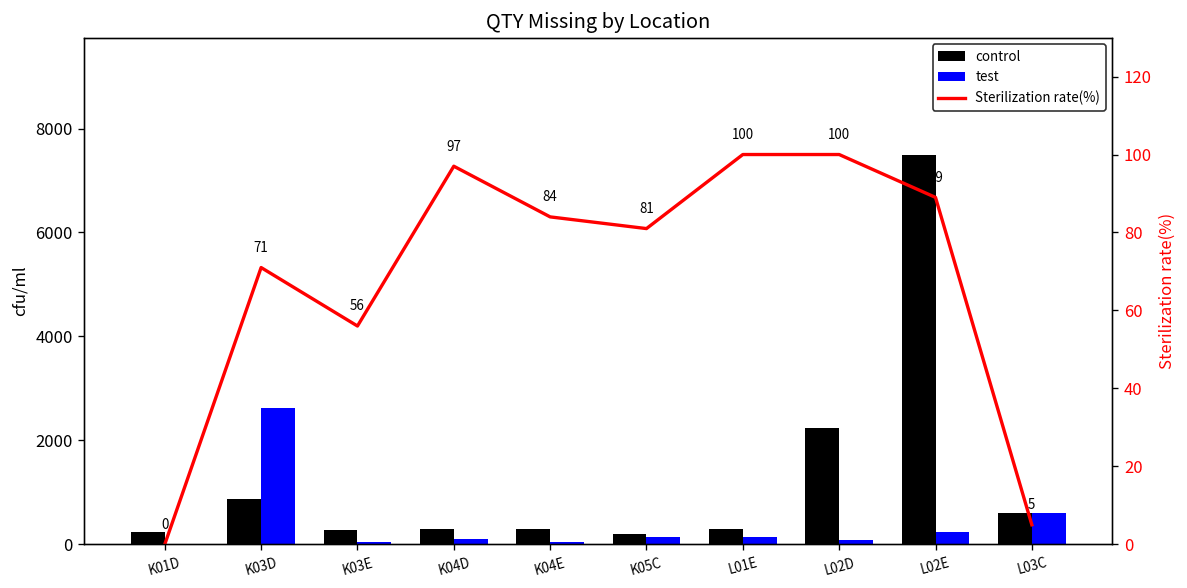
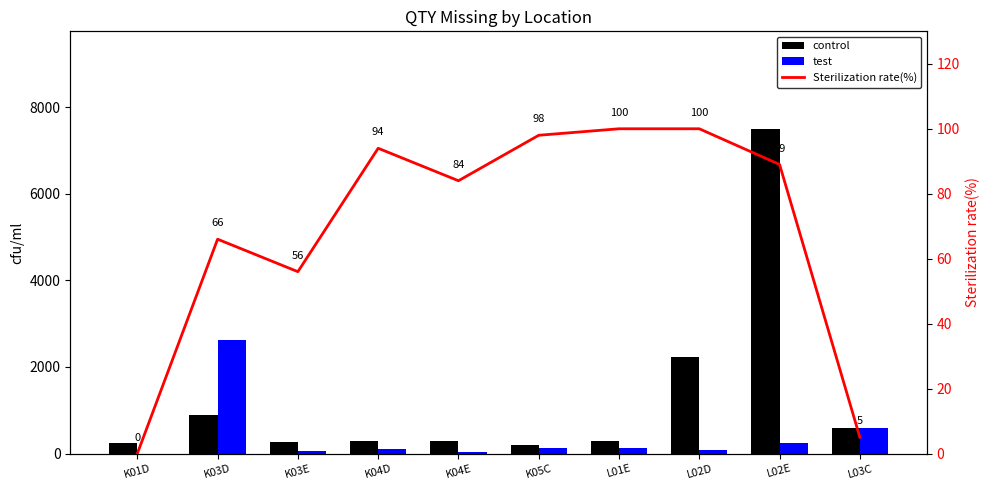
Sterilization rate(%), K03D: 71 -> 66
Sterilization rate(%), K04D: 97 -> 94
Sterilization rate(%), K05C: 81 -> 98
